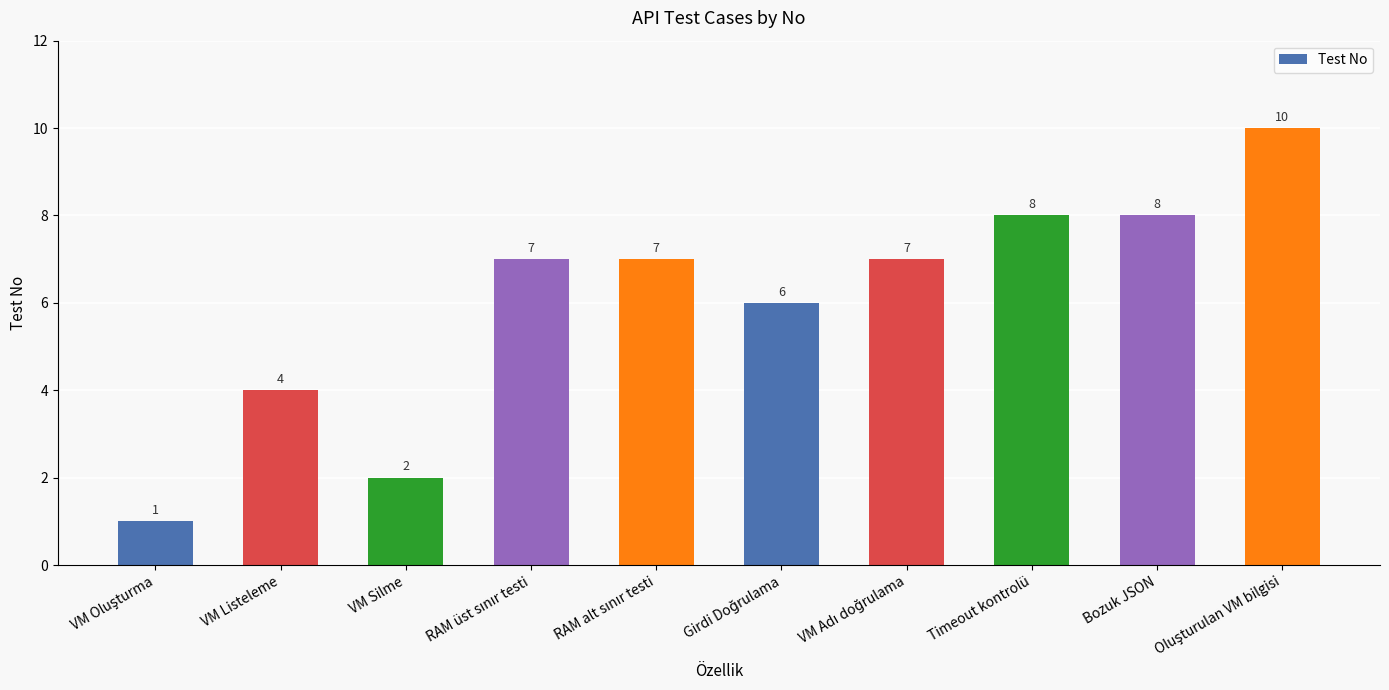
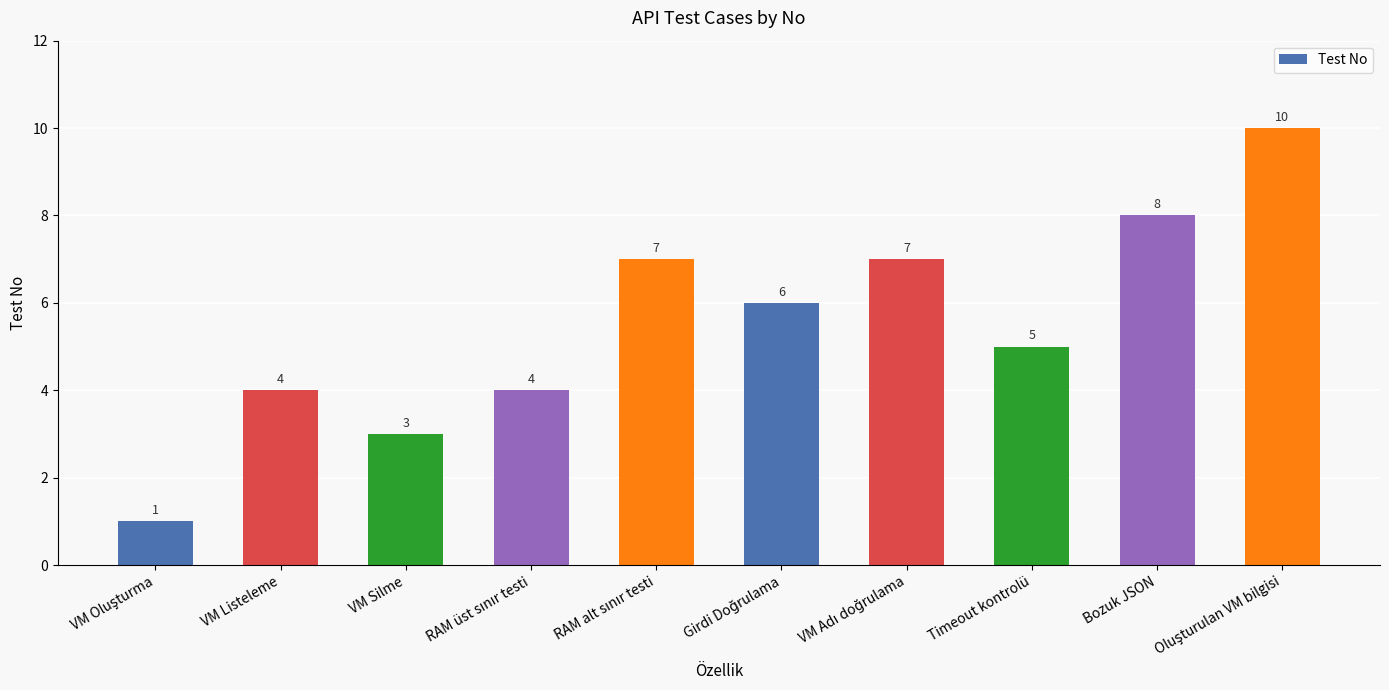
VM Silme: 2 -> 3
RAM üst sınır testi: 7 -> 4
Timeout kontrolü: 8 -> 5
